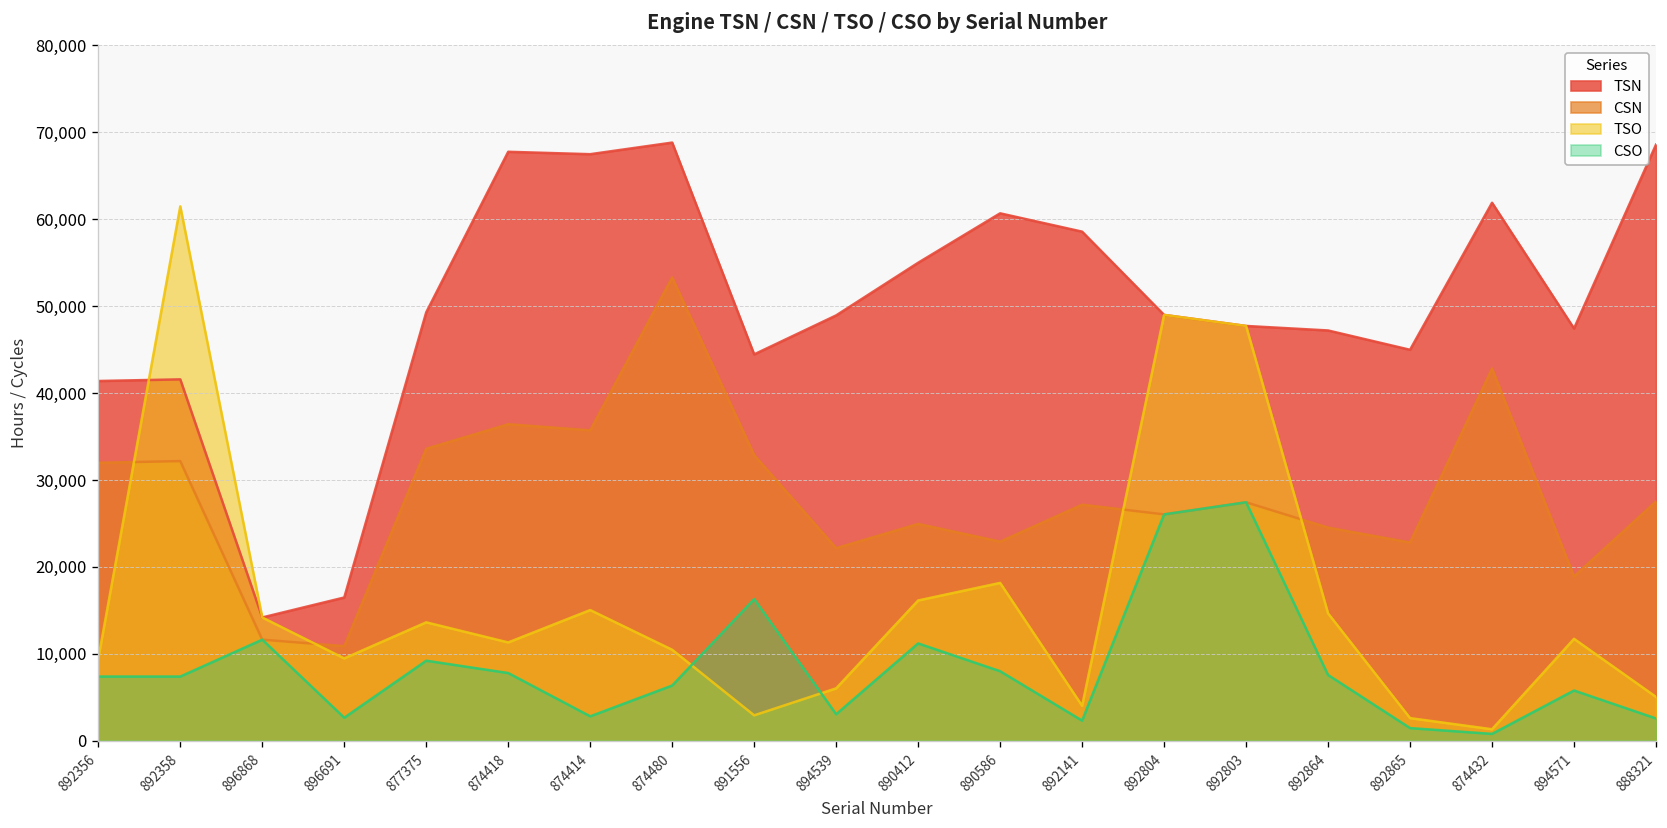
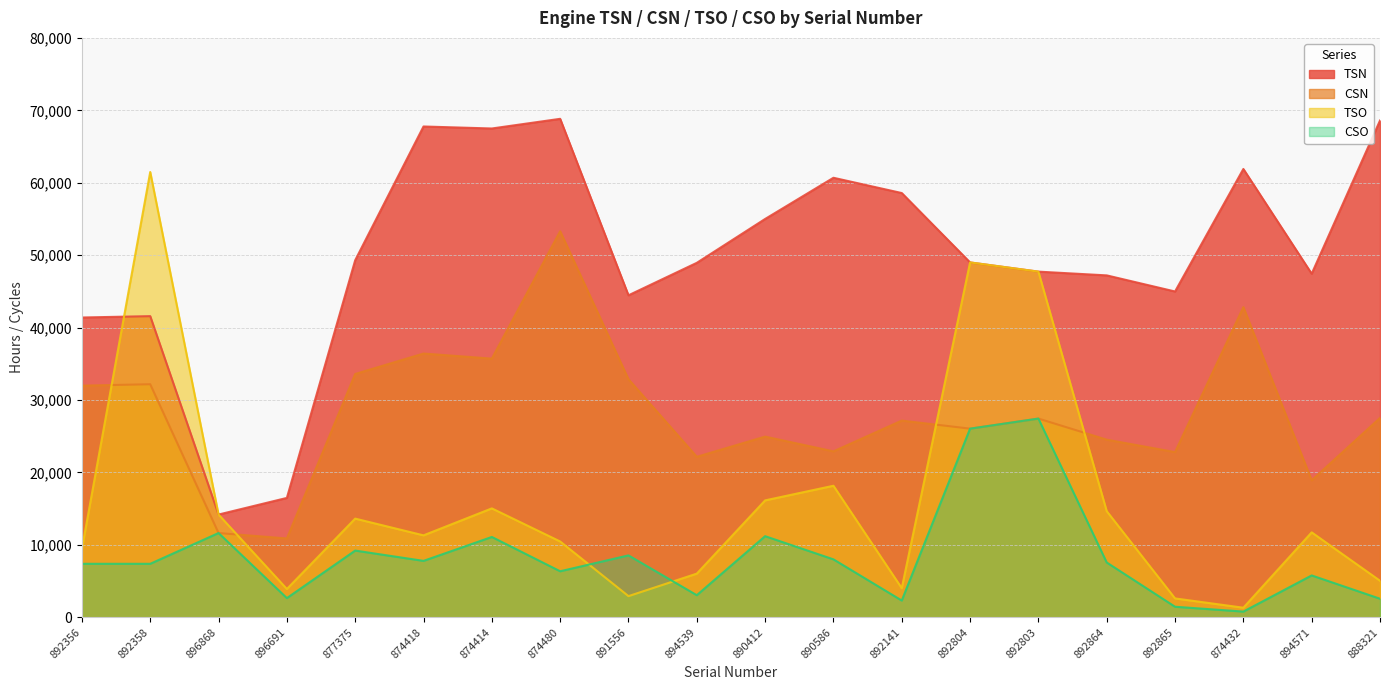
TSO, 896691: 9,000 -> 4,000
CSO, 874414: 3,000 -> 11,000
CSO, 891556: 16,000 -> 9,000
